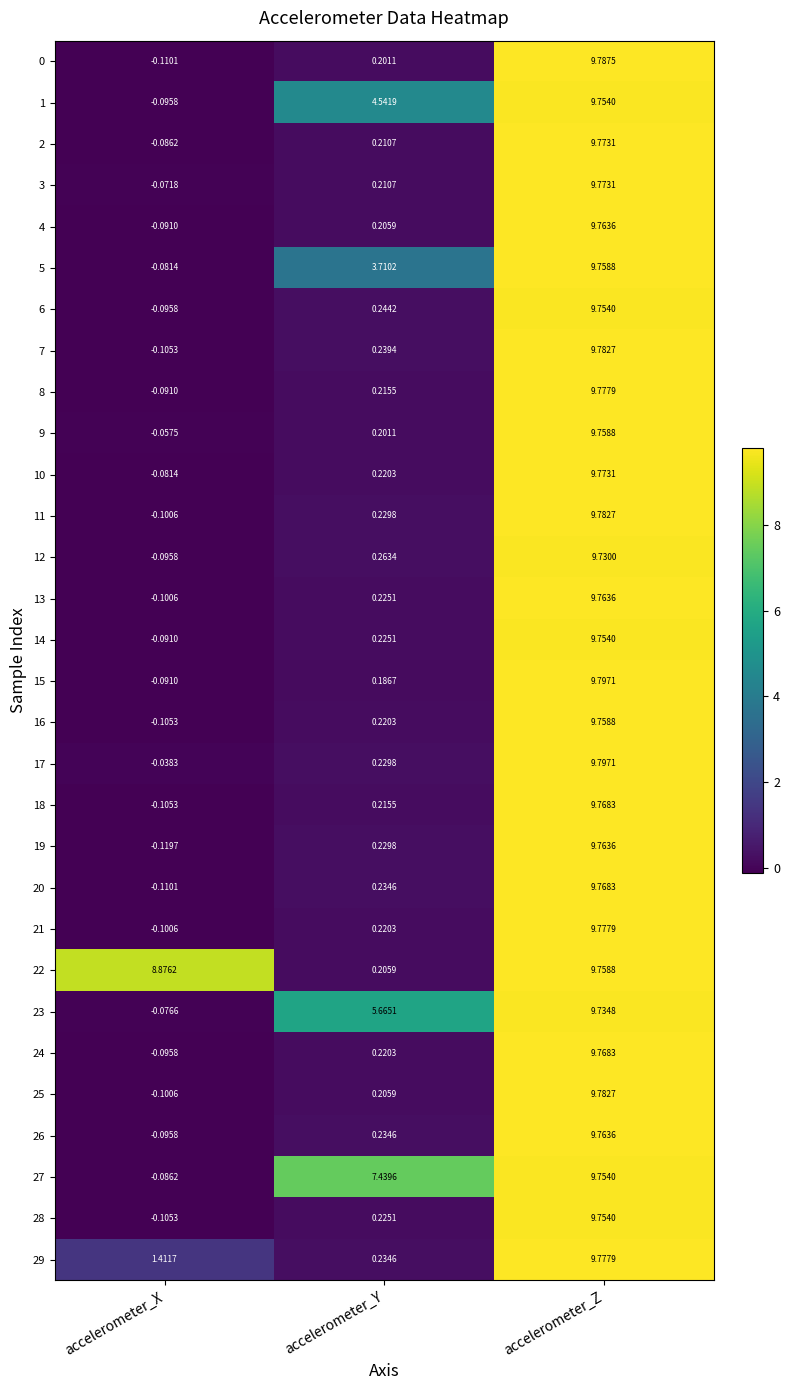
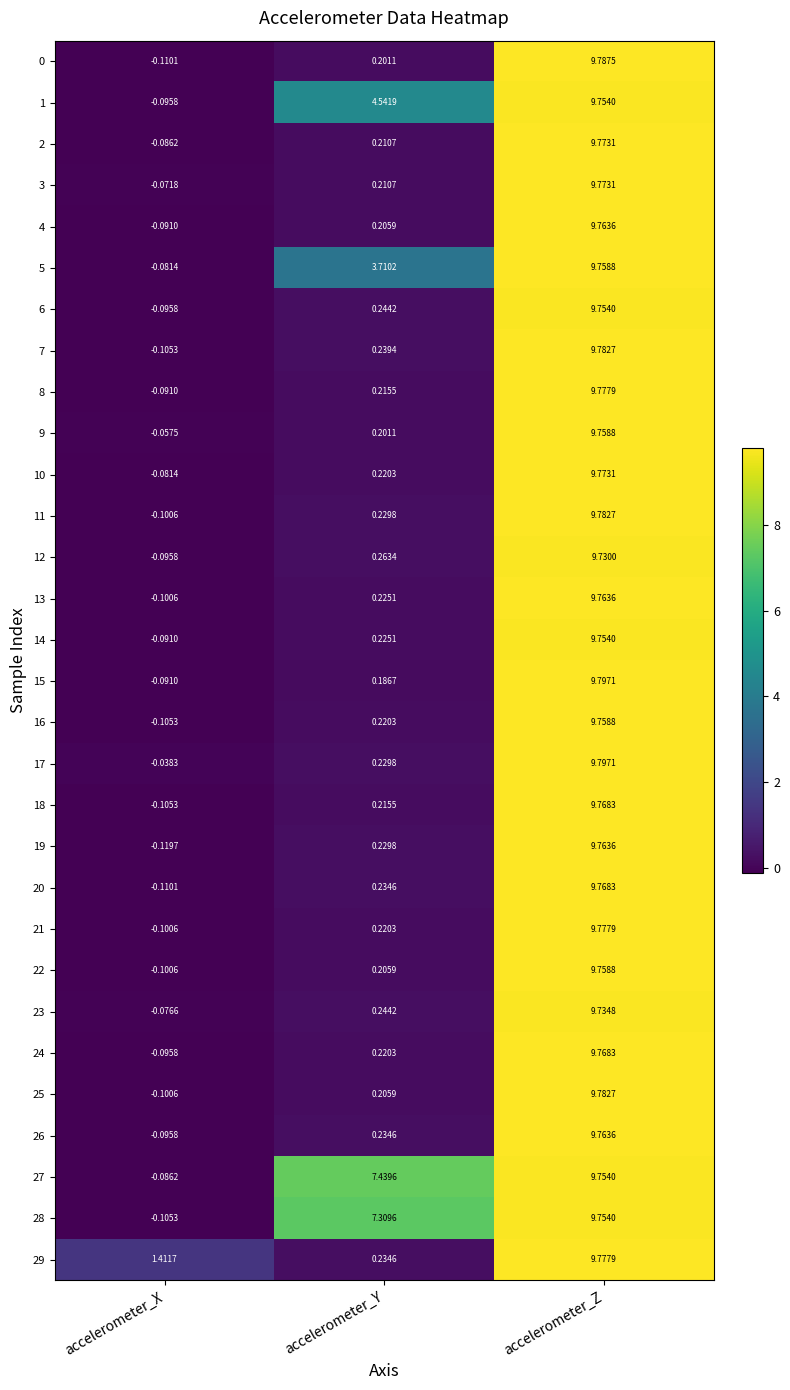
22, accelerometer_X: 8.8762 -> -0.1006
23, accelerometer_Y: 5.6651 -> 0.2442
28, accelerometer_Y: 0.2251 -> 7.3096
